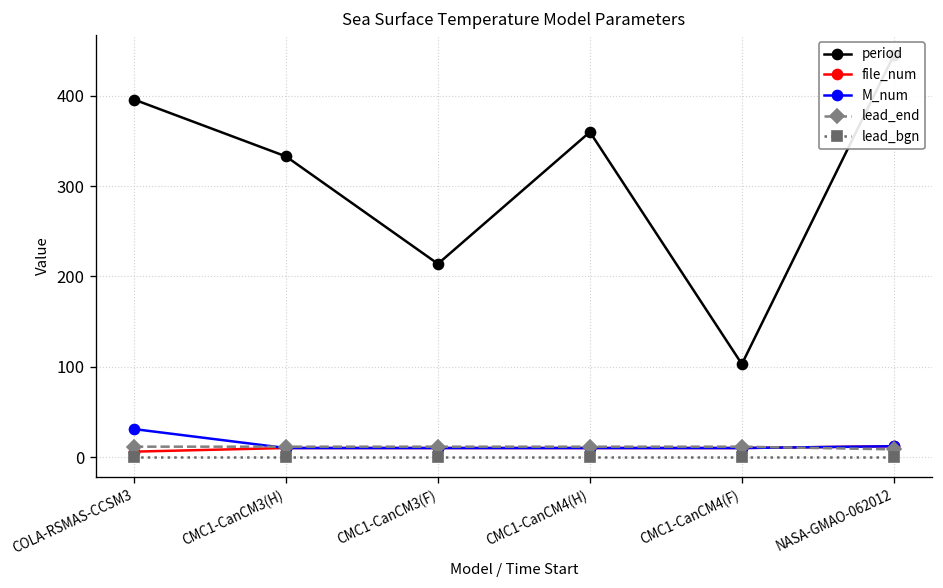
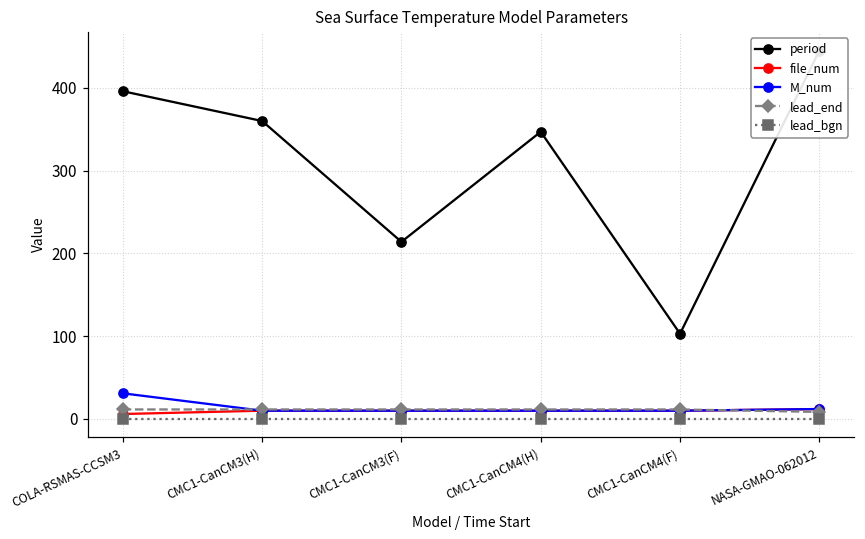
period, CMC1-CanCM3(H): 330 -> 360
period, CMC1-CanCM4(H): 360 -> 350
